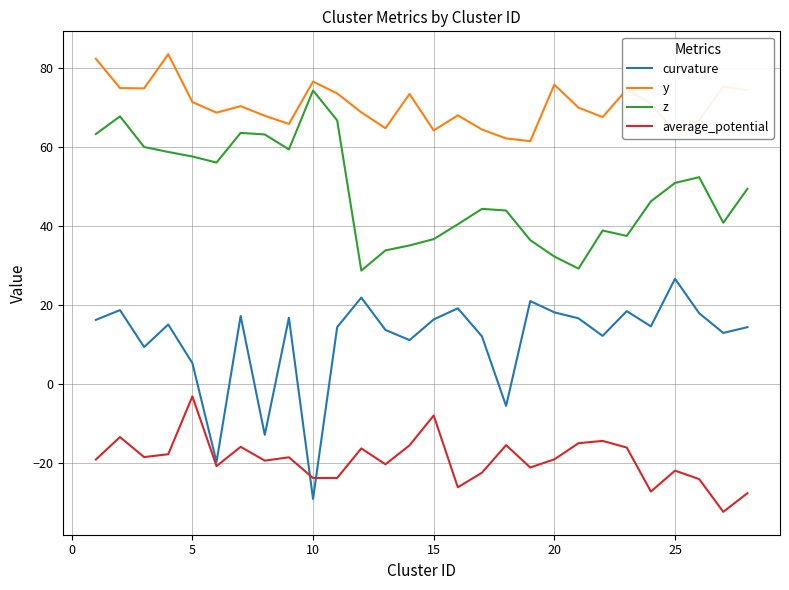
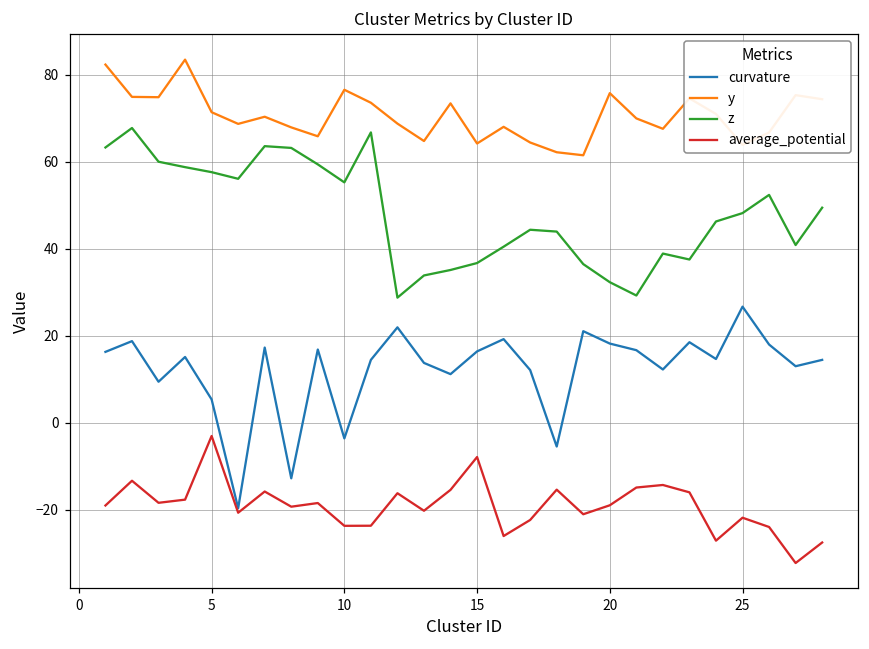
curvature, 10: -29 -> -4
z, 10: 74 -> 55
z, 25: 51 -> 48
